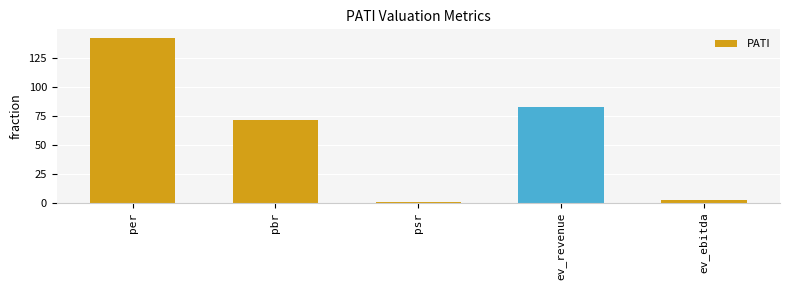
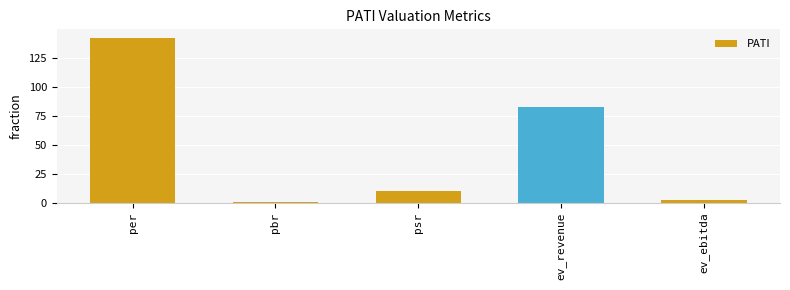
pbr: 72 -> 1
psr: 0 -> 10
